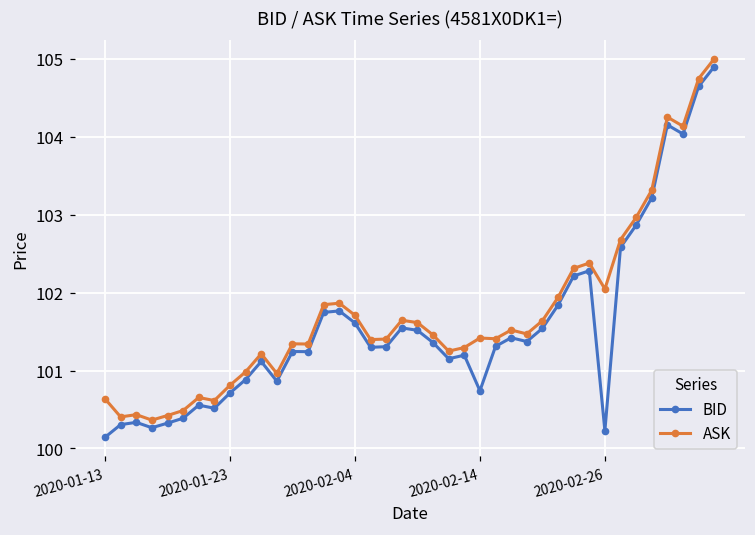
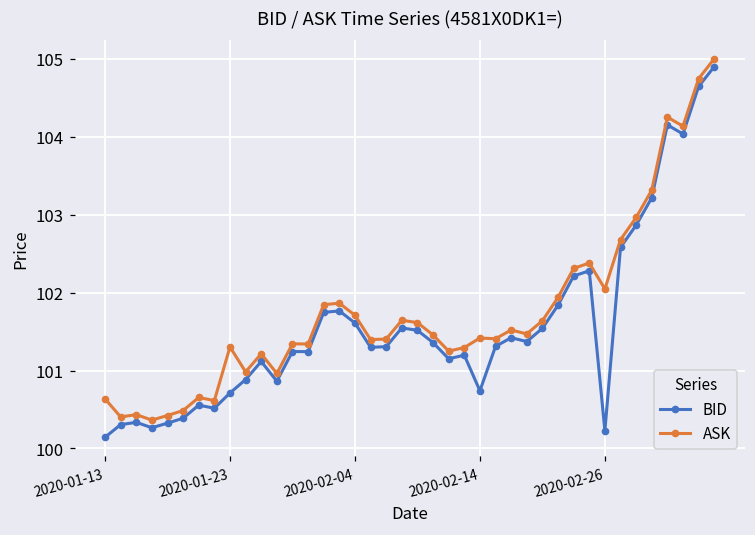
ASK, 2020-01-23: 100.8 -> 101.3
